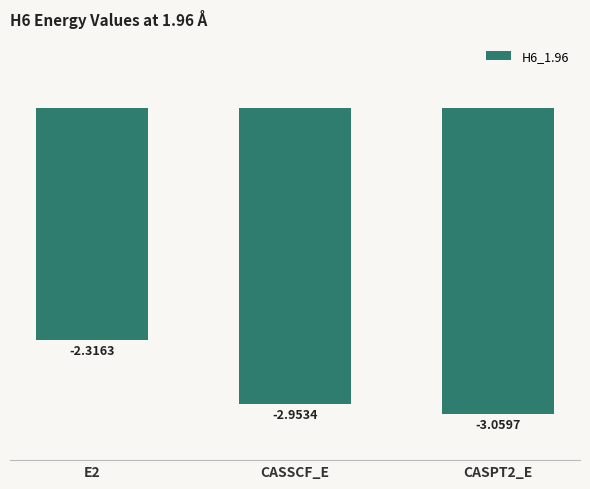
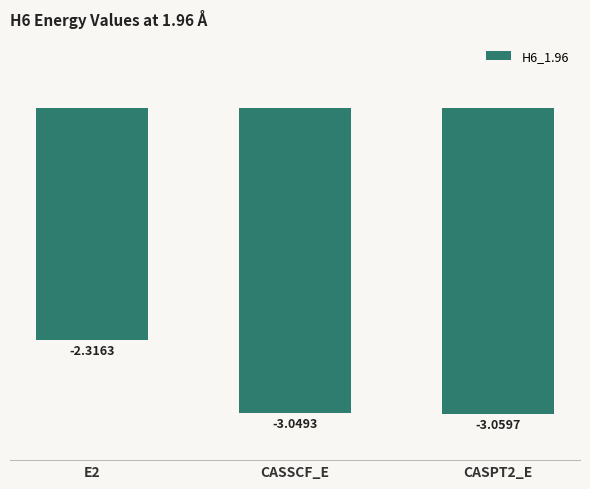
CASSCF_E: -2.9534 -> -3.0493
